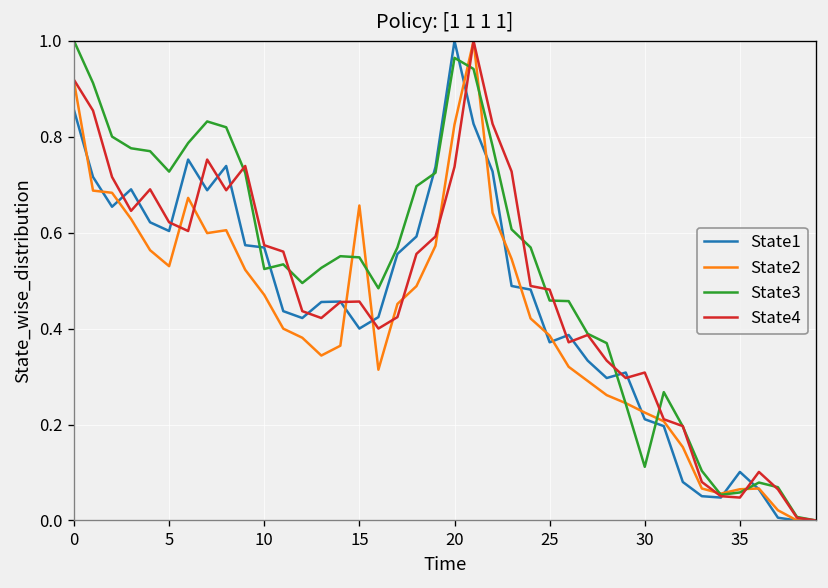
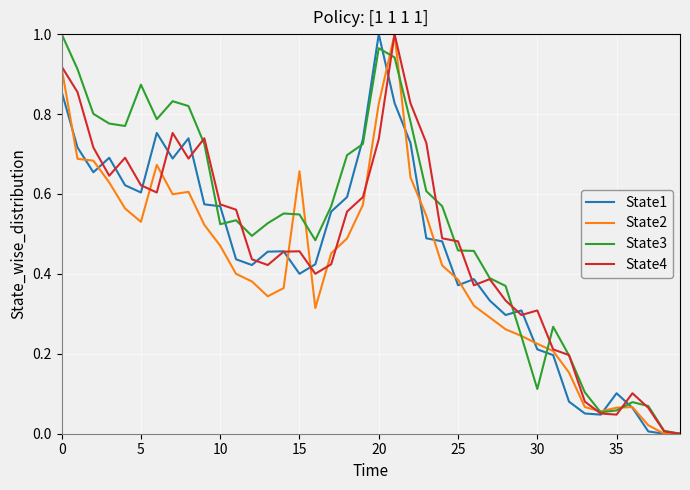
State3, 5: 0.73 -> 0.87
